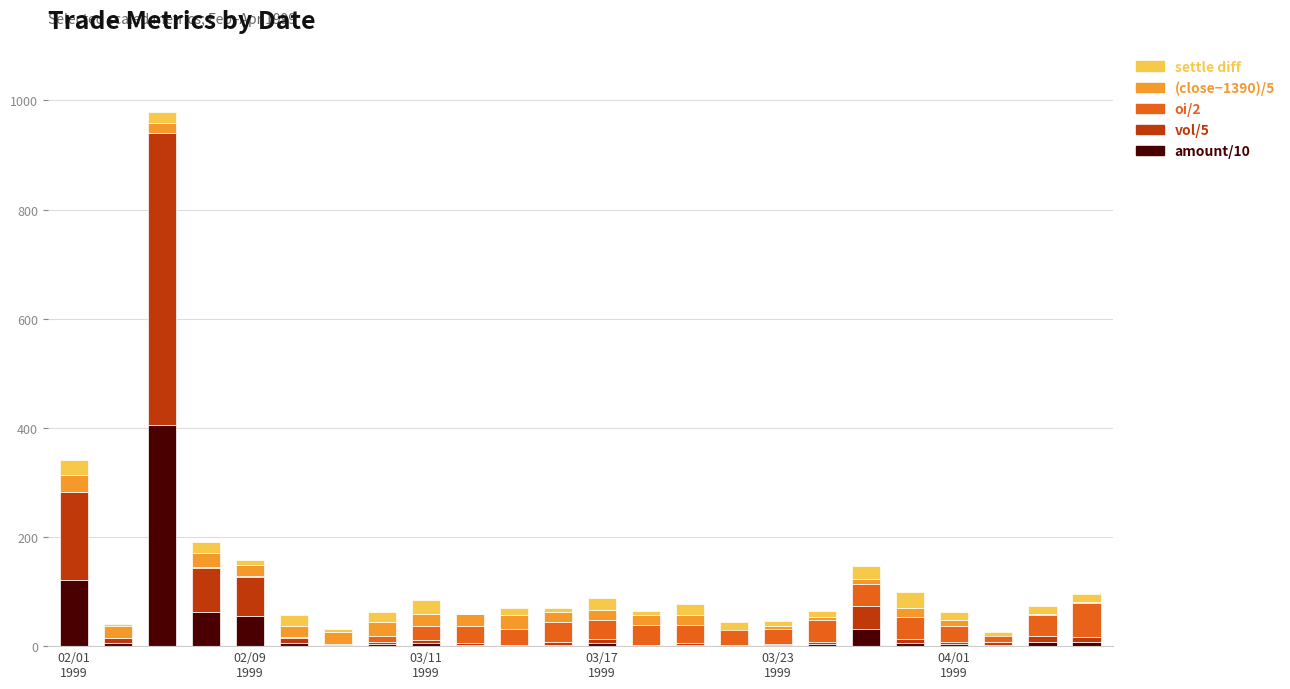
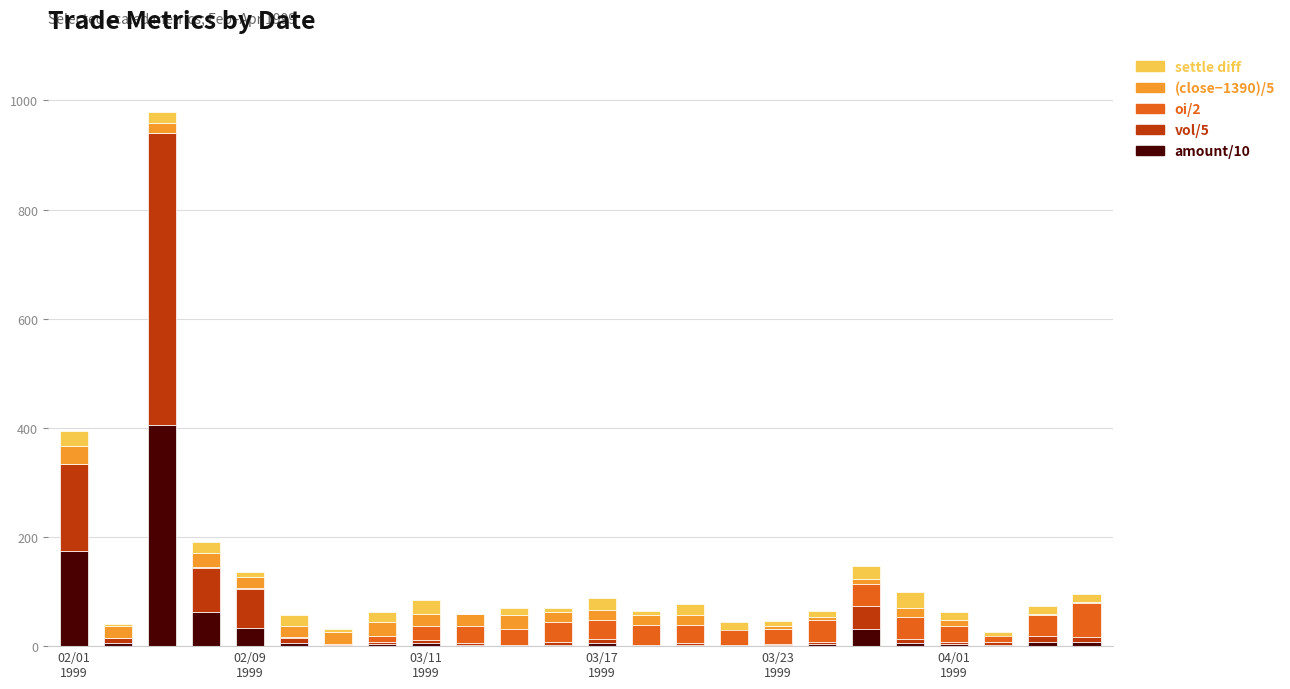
amount/10, 02/01 1999: 120 -> 170
amount/10, 02/09 1999: 50 -> 30
